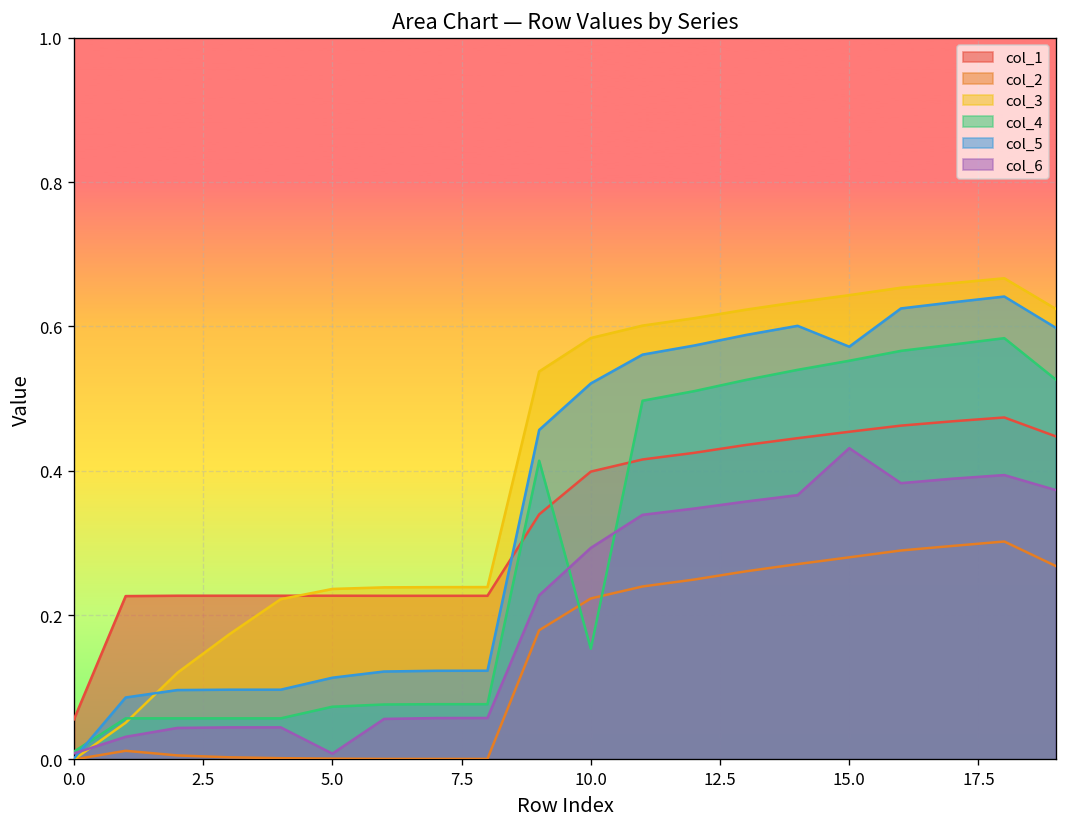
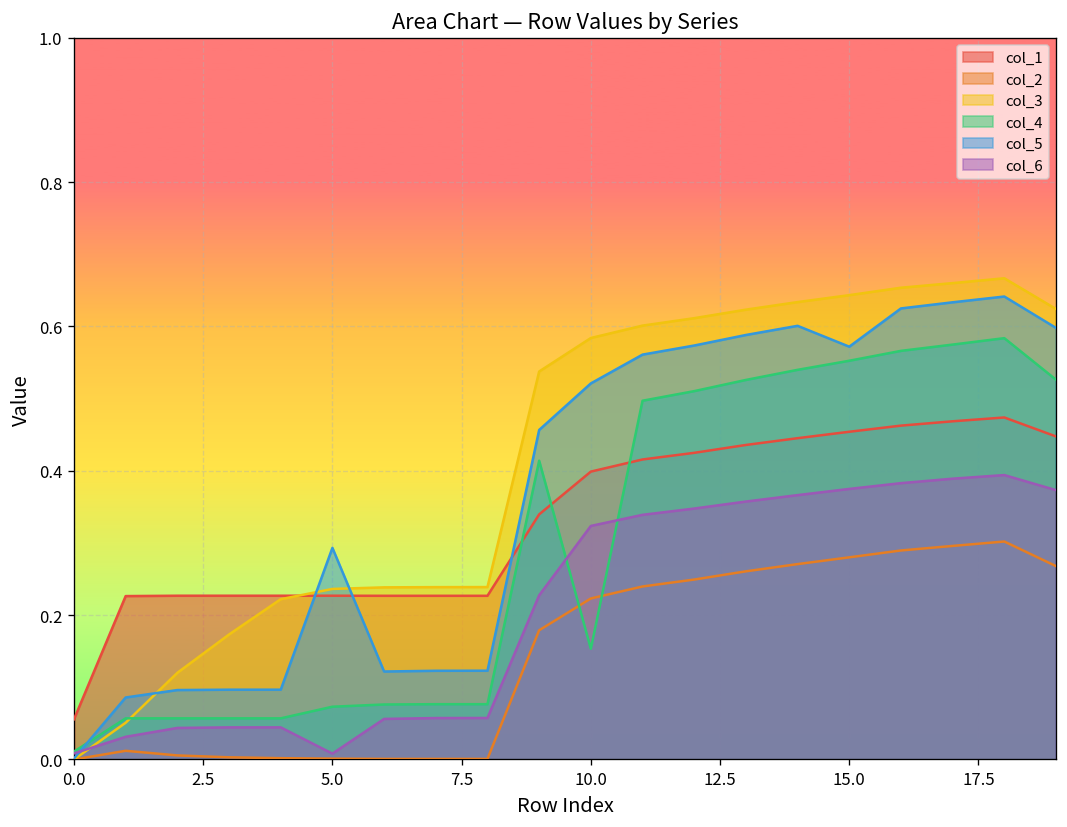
col_5, 5.0: 0.11 -> 0.29
col_6, 10.0: 0.29 -> 0.32
col_6, 15.0: 0.43 -> 0.37
